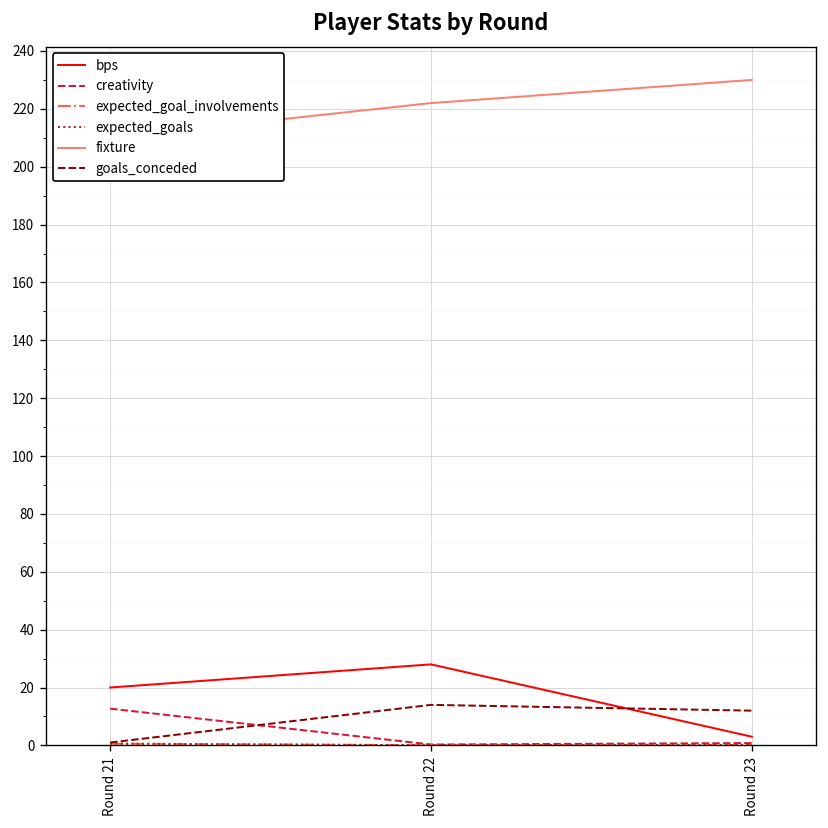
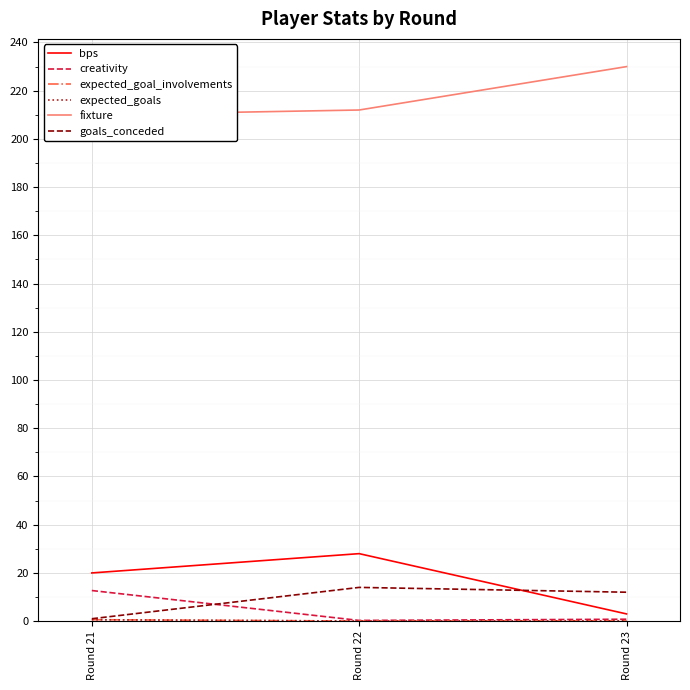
fixture, Round 22: 222 -> 212
